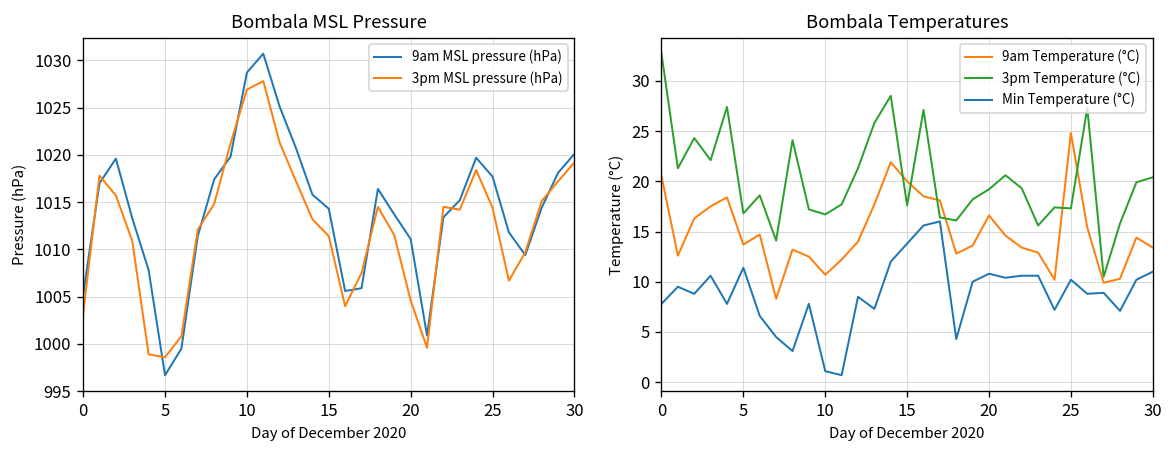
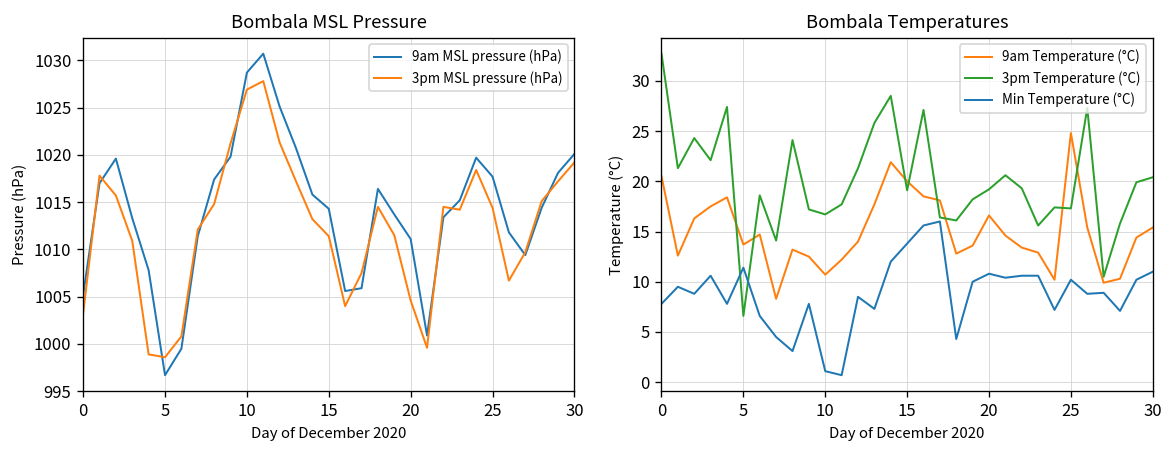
Bombala Temperatures, 3pm Temperature (°C), 5: 17 -> 7
Bombala Temperatures, 3pm Temperature (°C), 15: 18 -> 19
Bombala Temperatures, 9am Temperature (°C), 30: 13 -> 15
